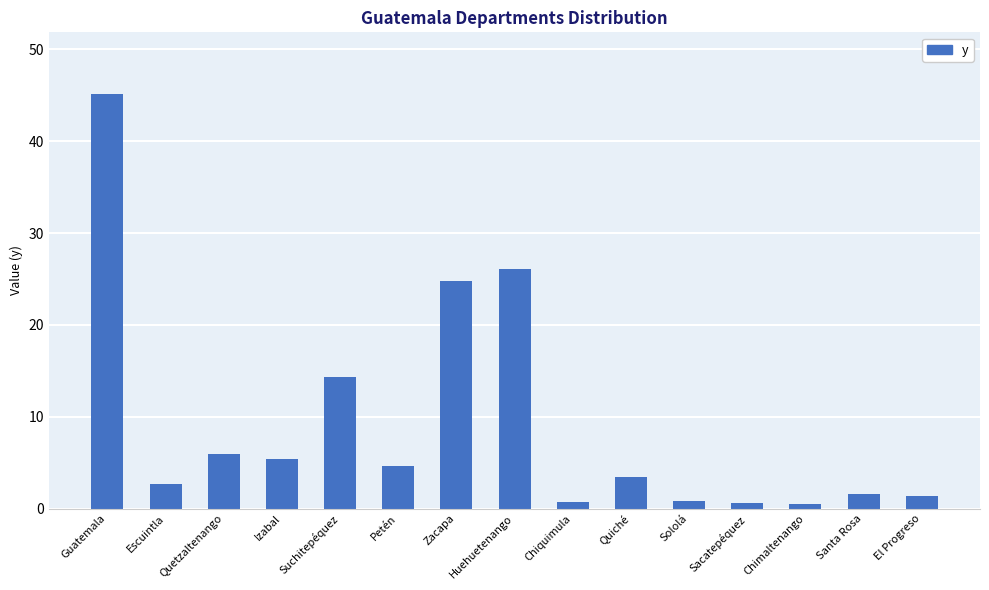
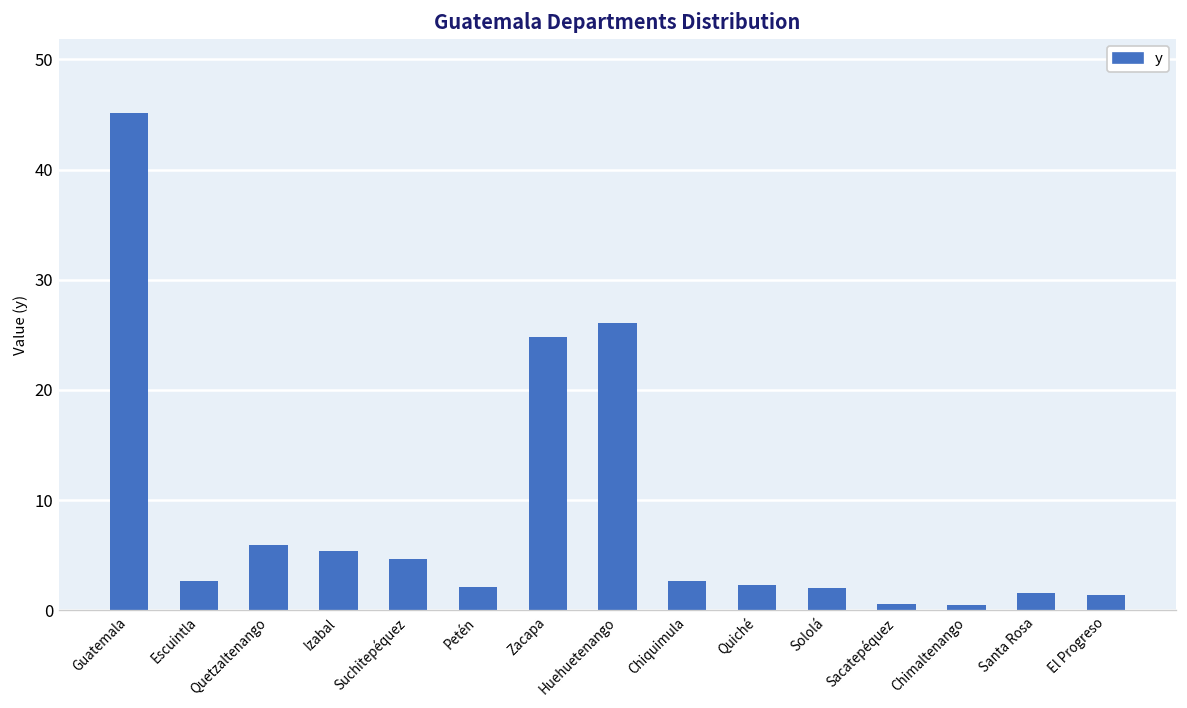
Suchitepéquez: 14 -> 5
Petén: 5 -> 2
Chiquimula: 1 -> 3
Quiché: 3 -> 2
Sololá: 1 -> 2
